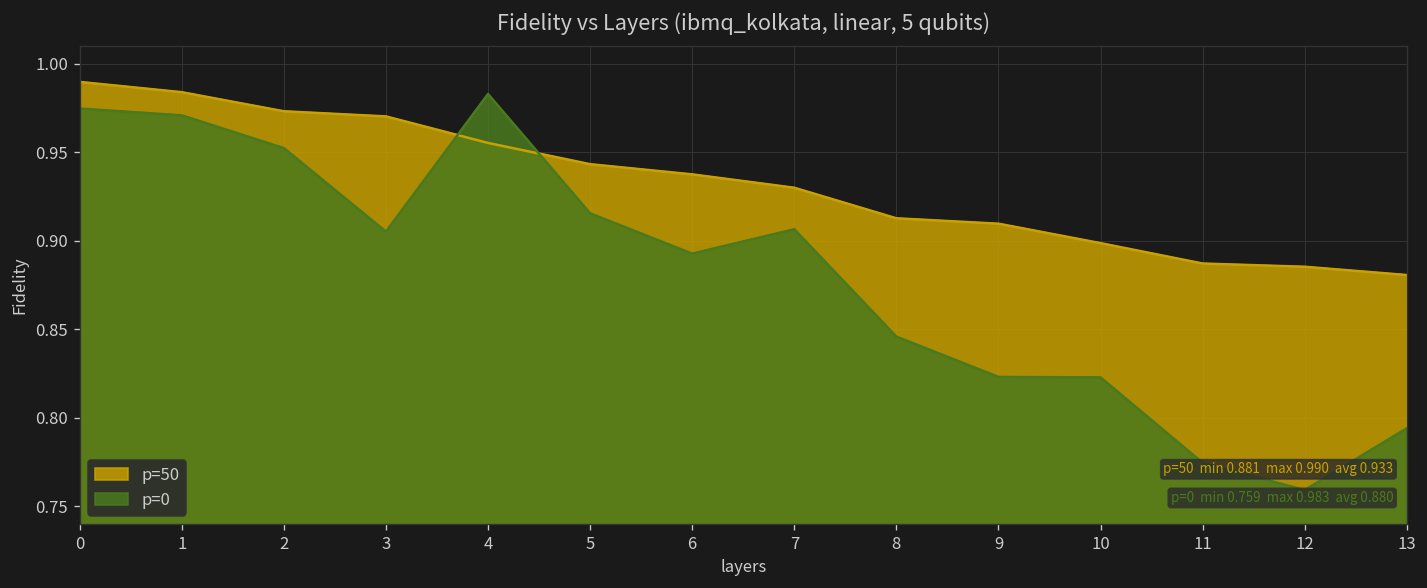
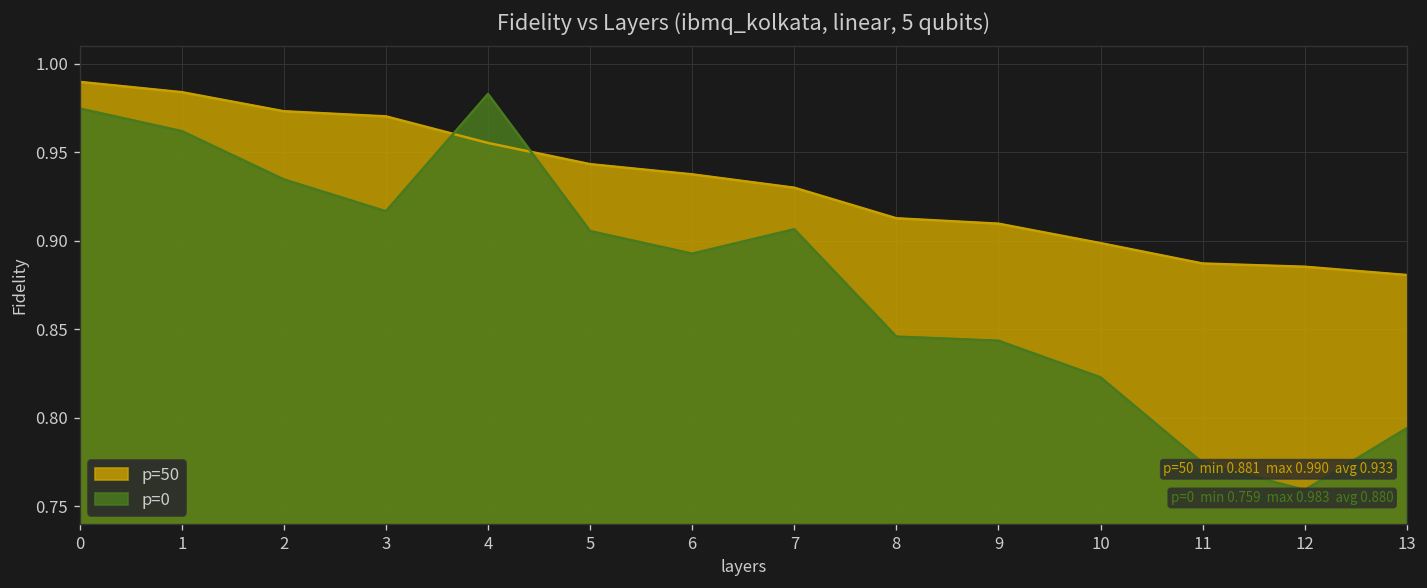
p=0, 1: 0.971 -> 0.962
p=0, 2: 0.952 -> 0.935
p=0, 3: 0.905 -> 0.917
p=0, 5: 0.916 -> 0.906
p=0, 9: 0.823 -> 0.844
